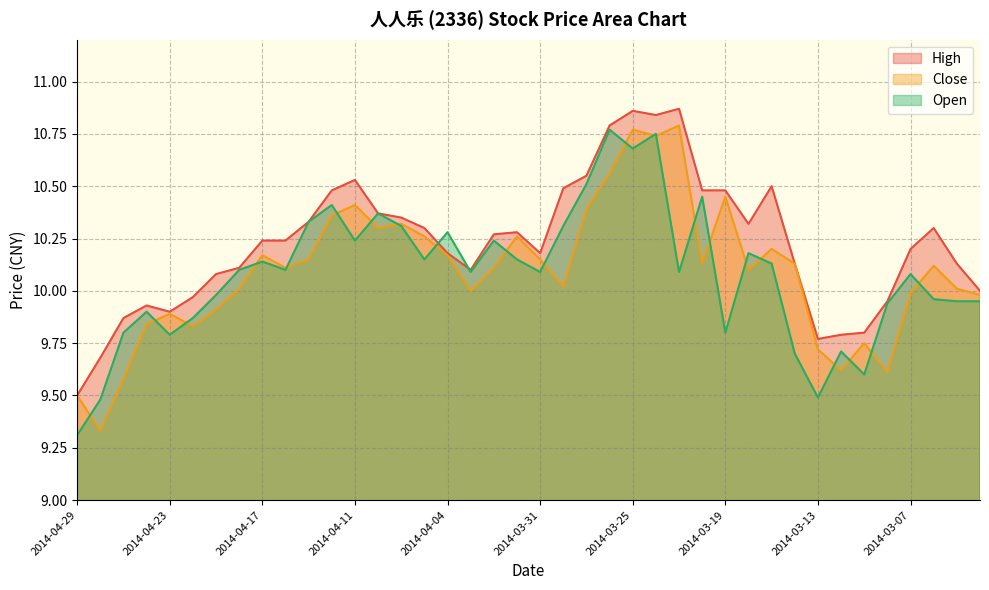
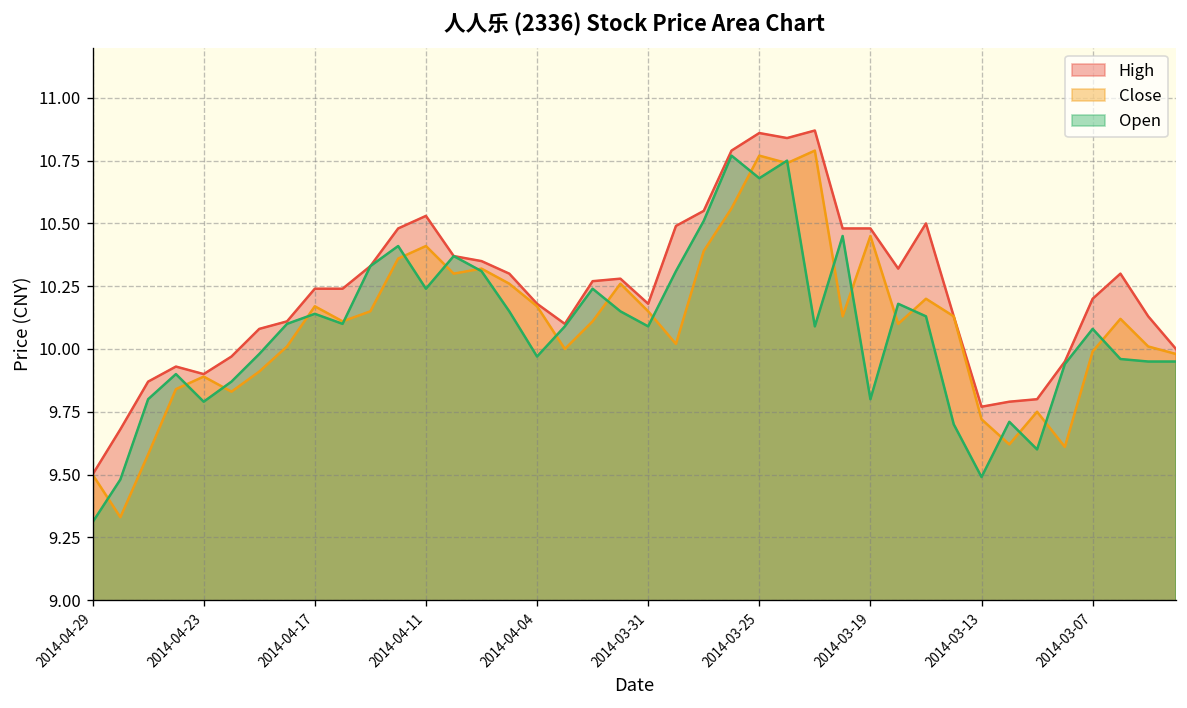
Open, 2014-04-04: 10.28 -> 9.97
